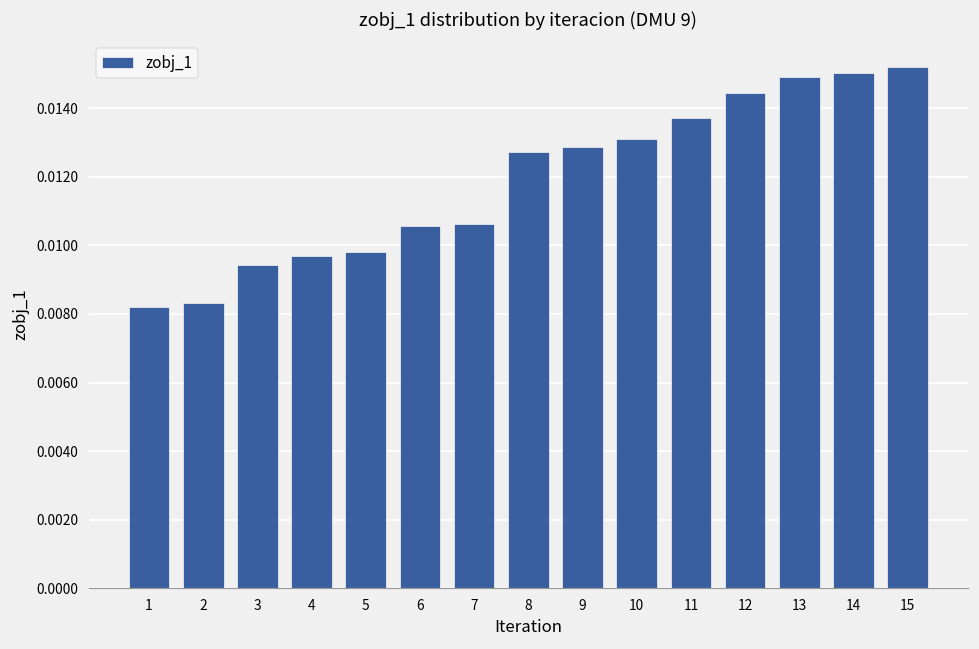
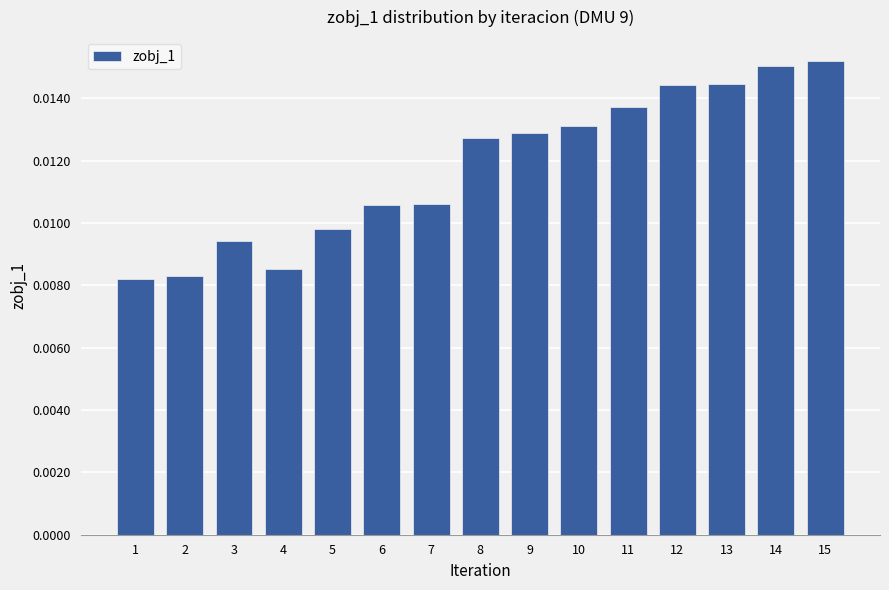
4: 0.0097 -> 0.0085
13: 0.0149 -> 0.0145
